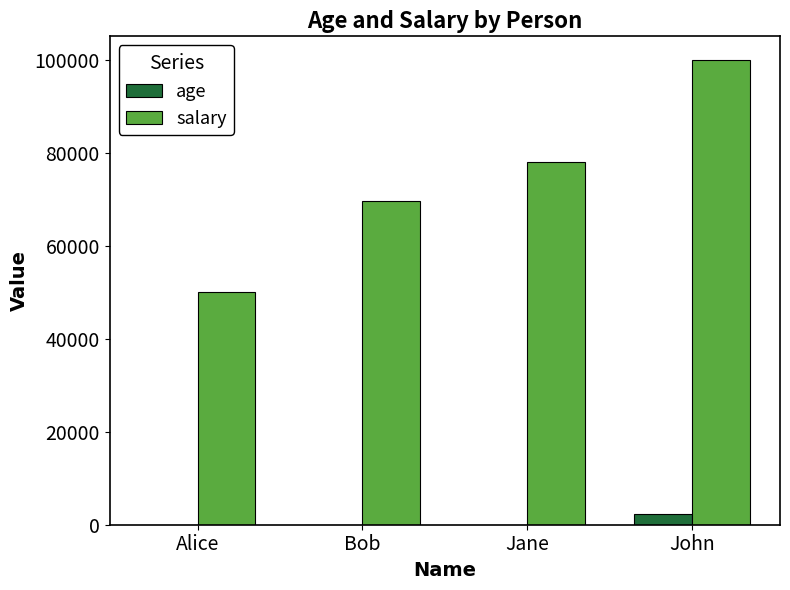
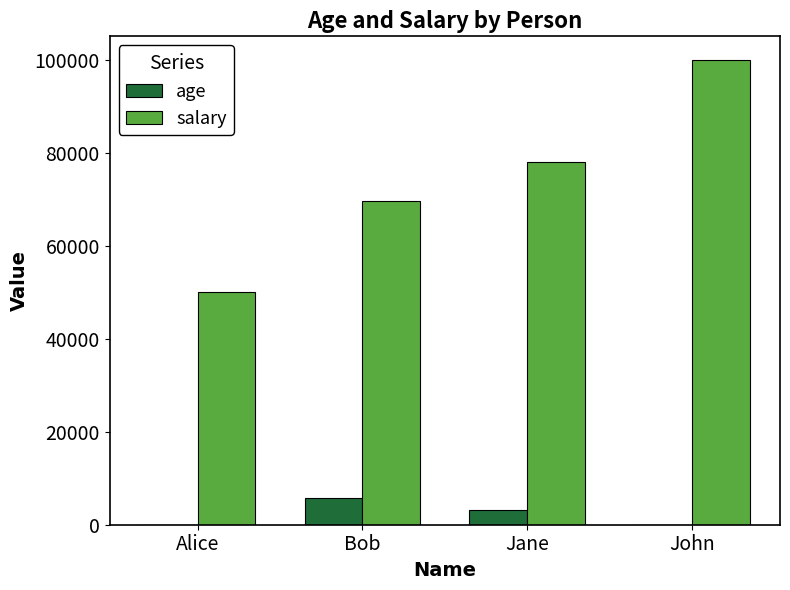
age, Bob: 0 -> 6000
age, Jane: 0 -> 3000
age, John: 2000 -> 0
